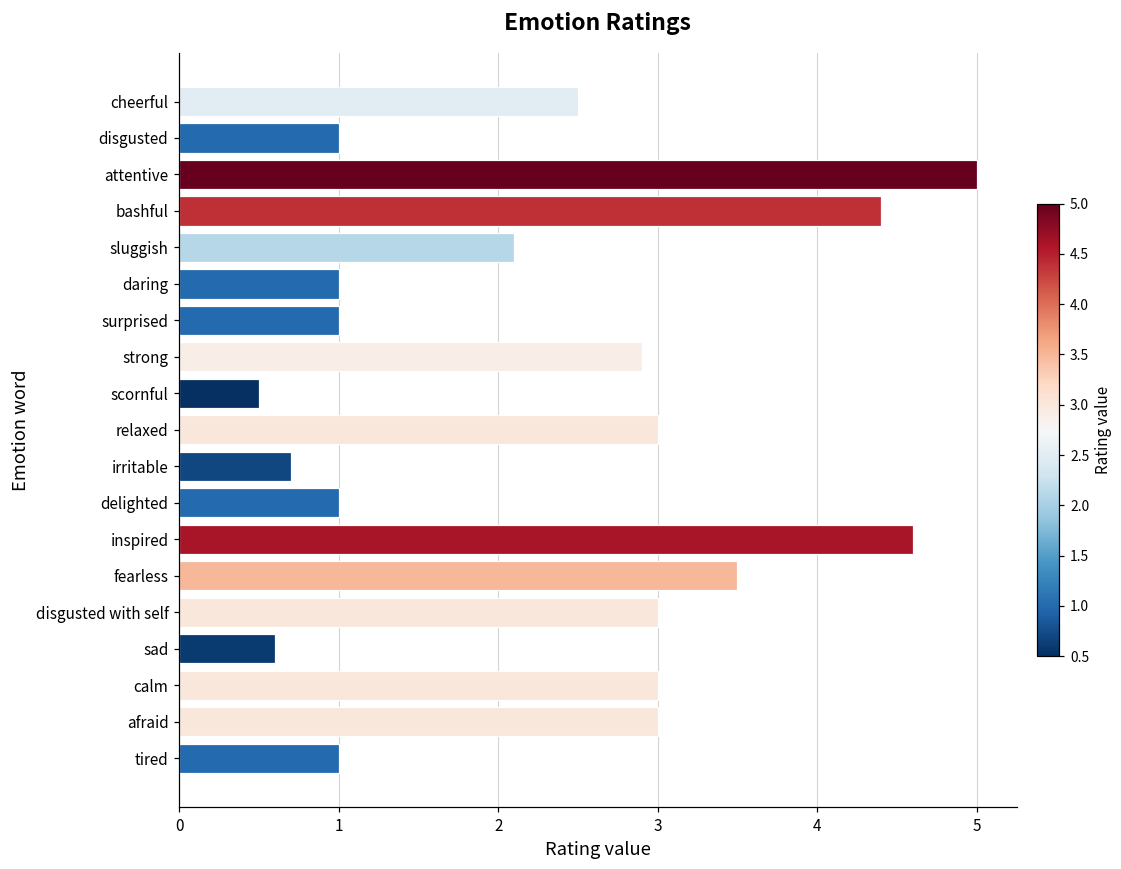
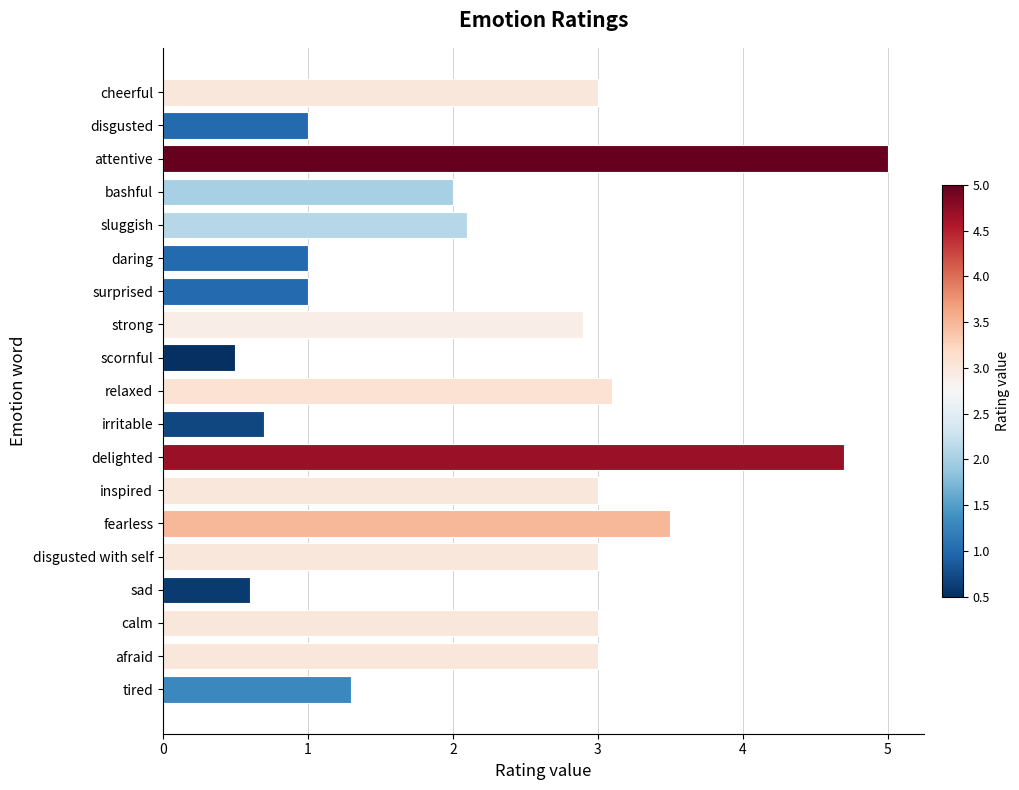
cheerful: 2.5 -> 3.0
bashful: 4.4 -> 2.0
relaxed: 3.0 -> 3.1
delighted: 1.0 -> 4.7
inspired: 4.6 -> 3.0
tired: 1.0 -> 1.3
